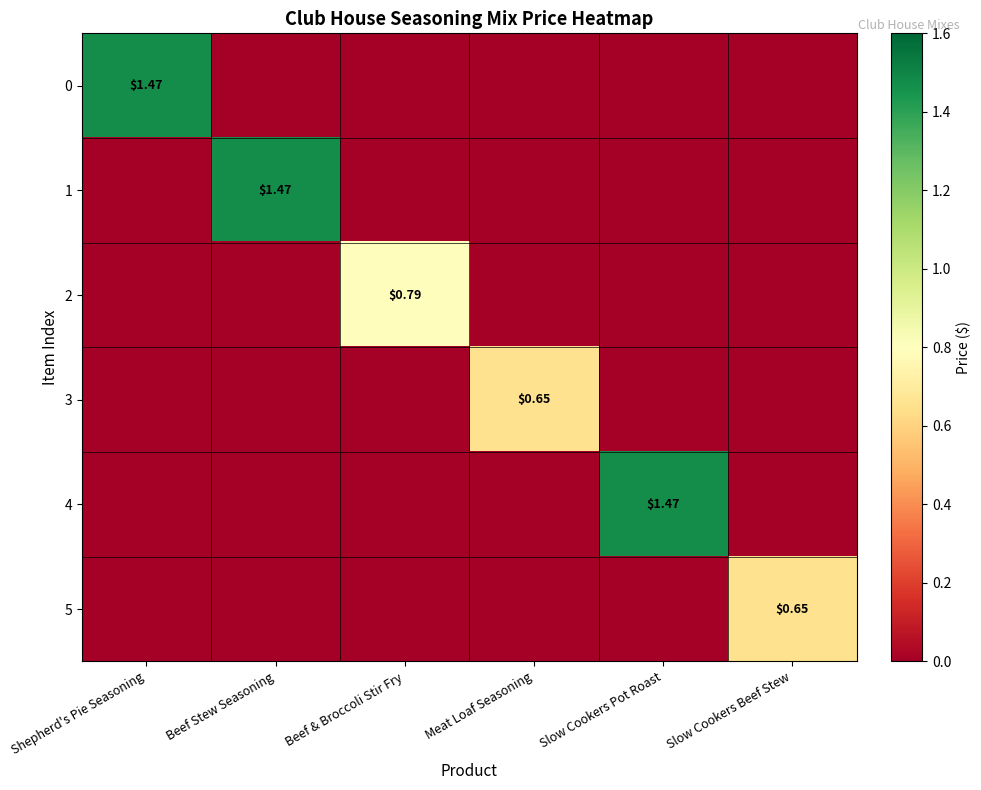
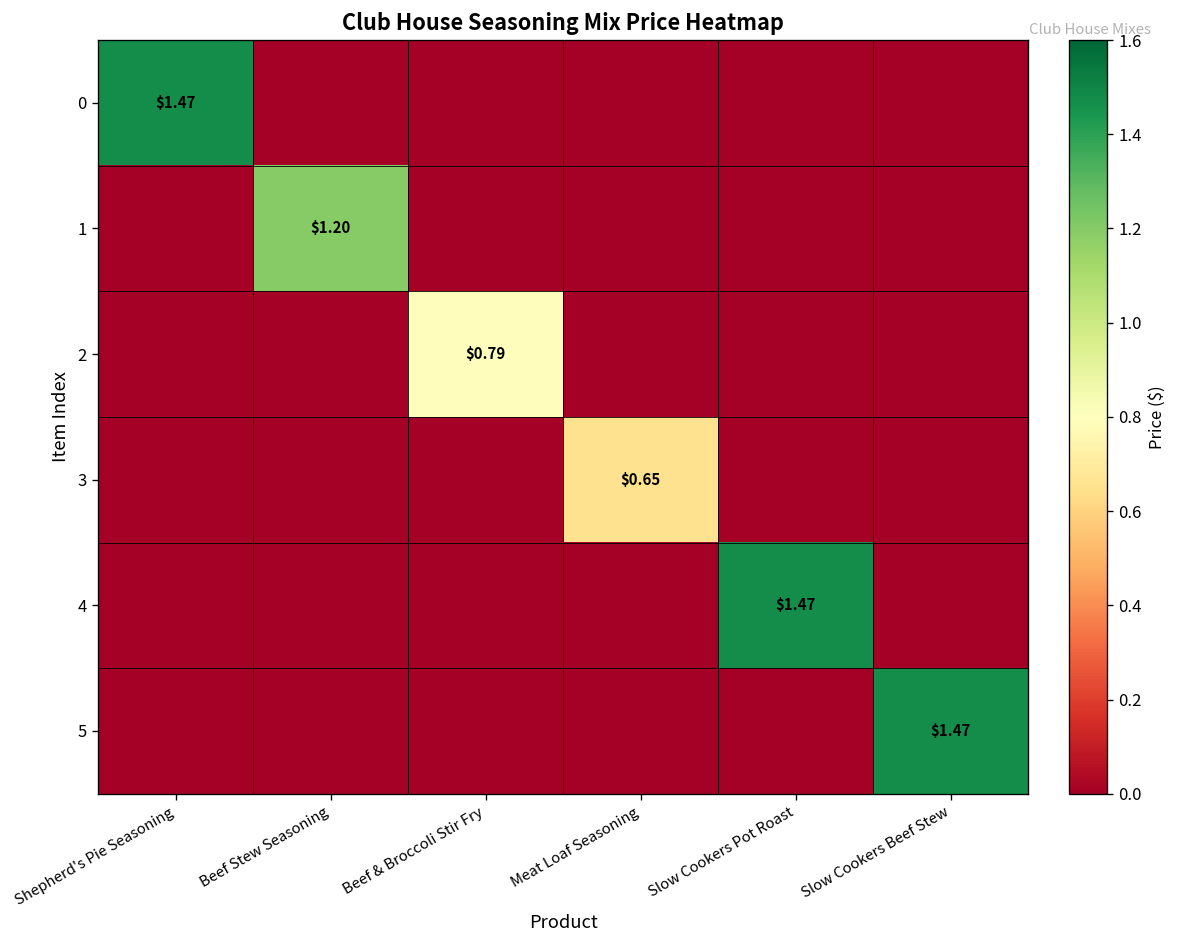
1, Beef Stew Seasoning: $1.47 -> $1.20
5, Slow Cookers Beef Stew: $0.65 -> $1.47
